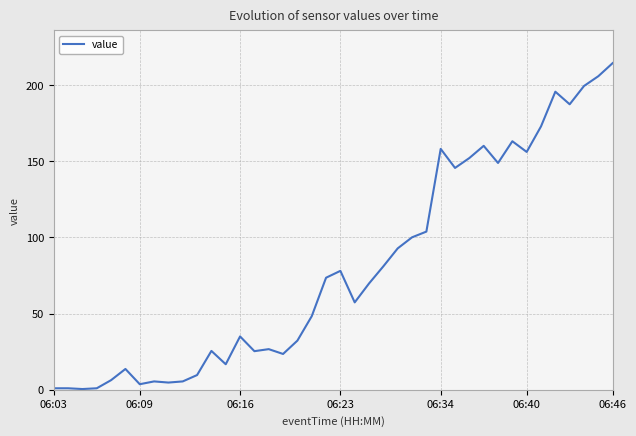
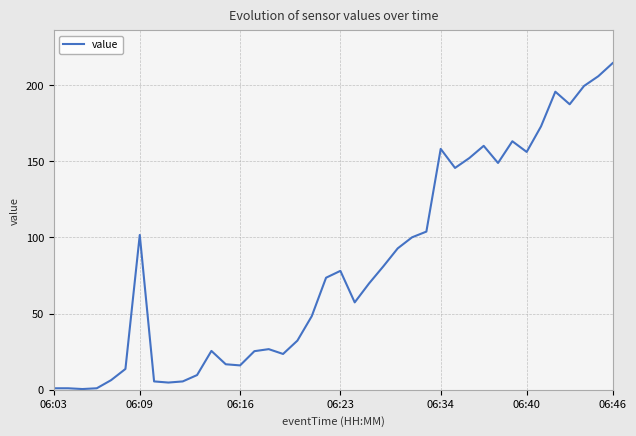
06:09: 4 -> 102
06:16: 35 -> 16
